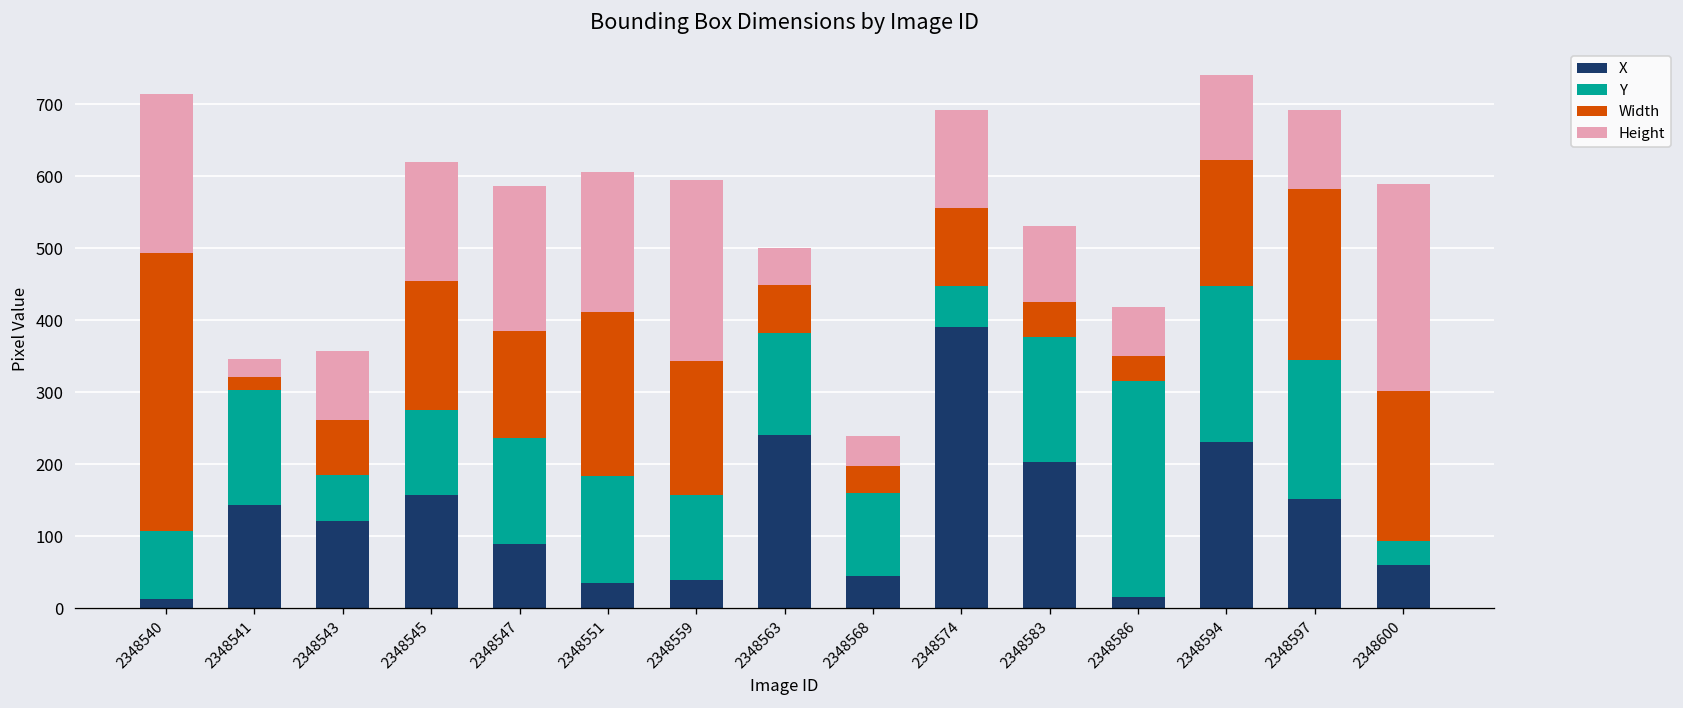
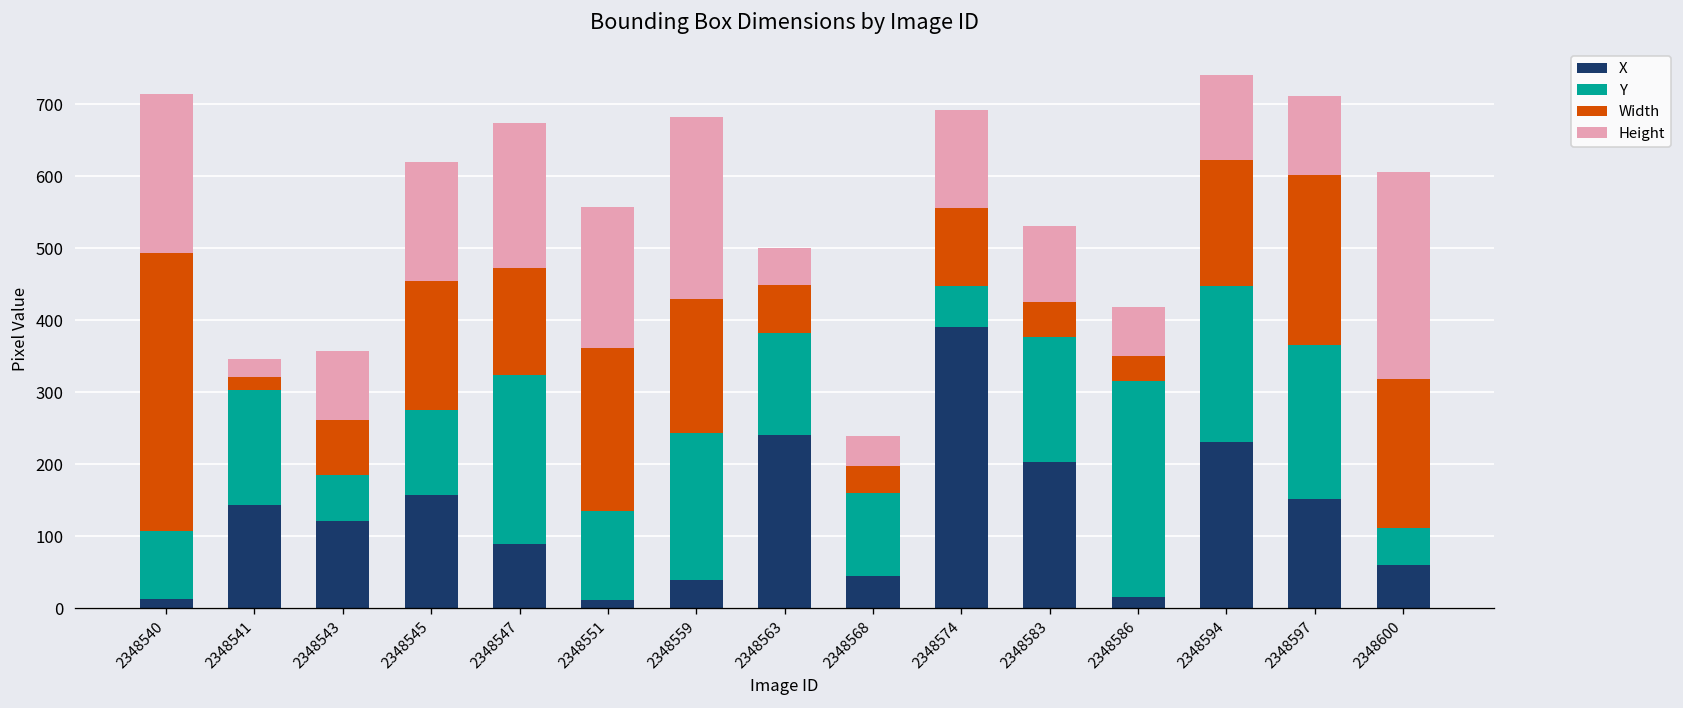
Y, 2348547: 150 -> 240
X, 2348551: 40 -> 10
Y, 2348551: 150 -> 120
Y, 2348559: 120 -> 210
Y, 2348597: 190 -> 210
Y, 2348600: 30 -> 50
